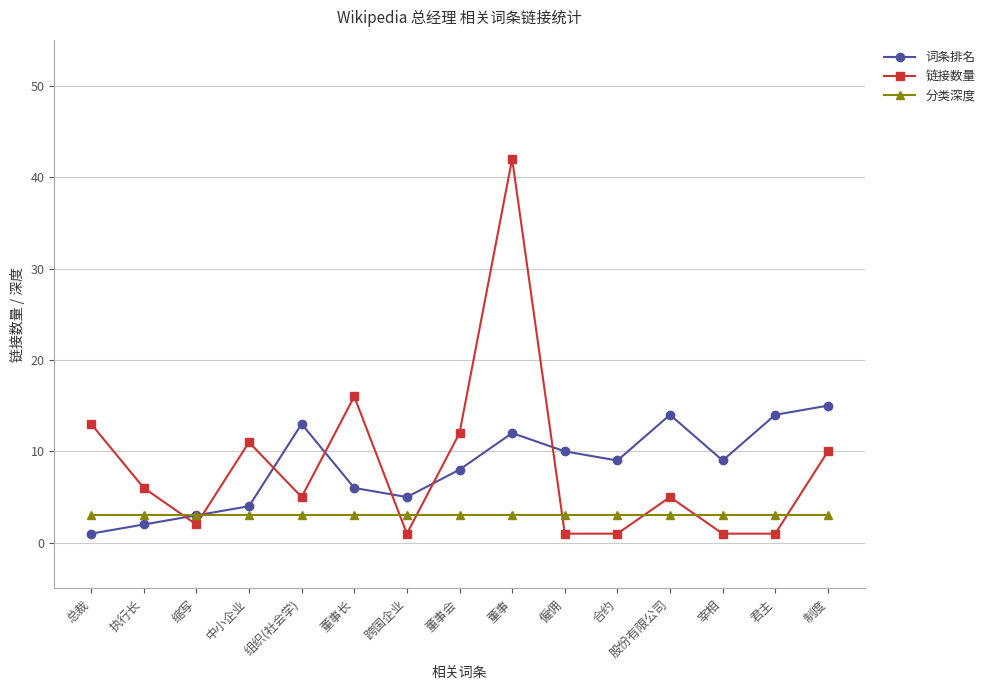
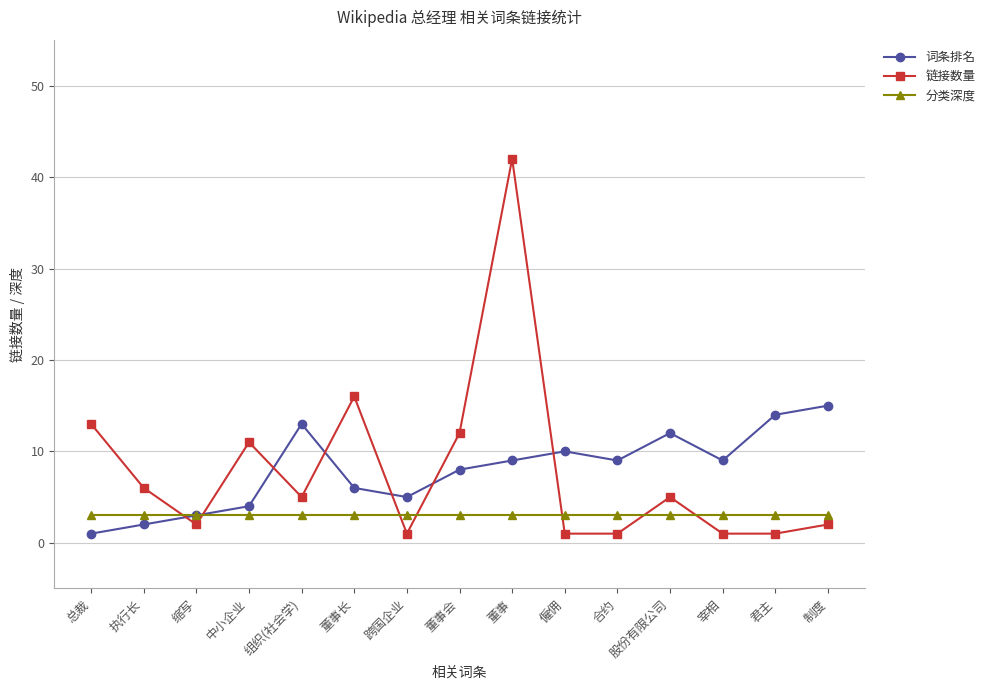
词条排名, 董事: 12 -> 9
词条排名, 股份有限公司: 14 -> 12
链接数量, 制度: 10 -> 2
